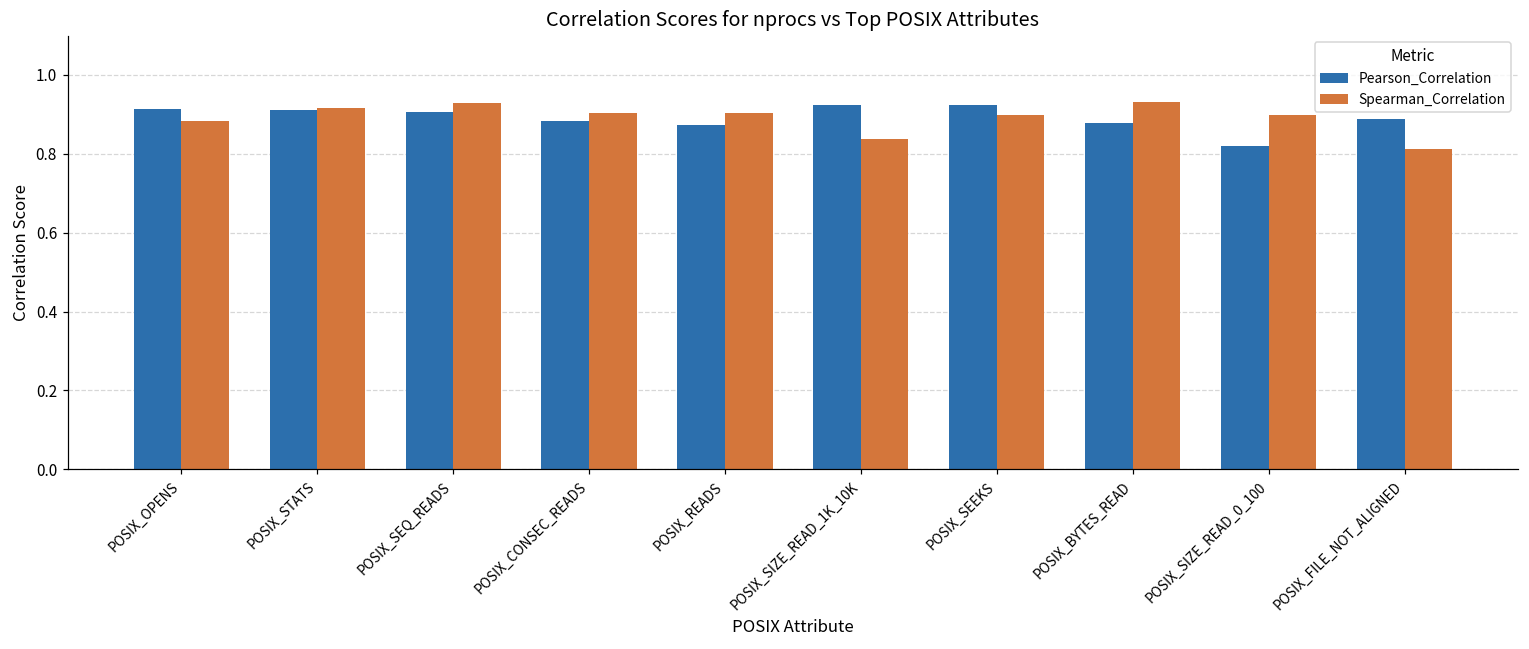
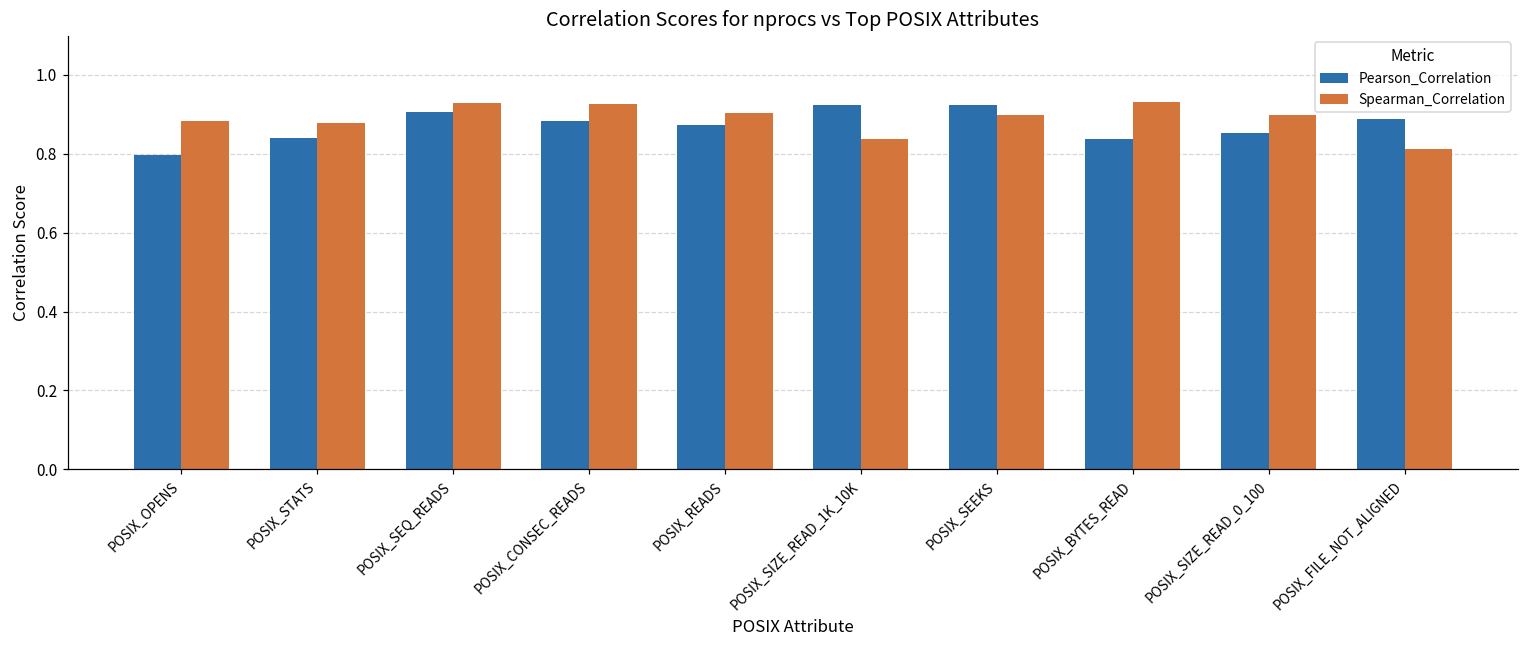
Pearson_Correlation, POSIX_OPENS: 0.91 -> 0.80
Pearson_Correlation, POSIX_STATS: 0.91 -> 0.84
Spearman_Correlation, POSIX_STATS: 0.92 -> 0.88
Spearman_Correlation, POSIX_CONSEC_READS: 0.90 -> 0.93
Pearson_Correlation, POSIX_BYTES_READ: 0.88 -> 0.84
Pearson_Correlation, POSIX_SIZE_READ_0_100: 0.82 -> 0.85
